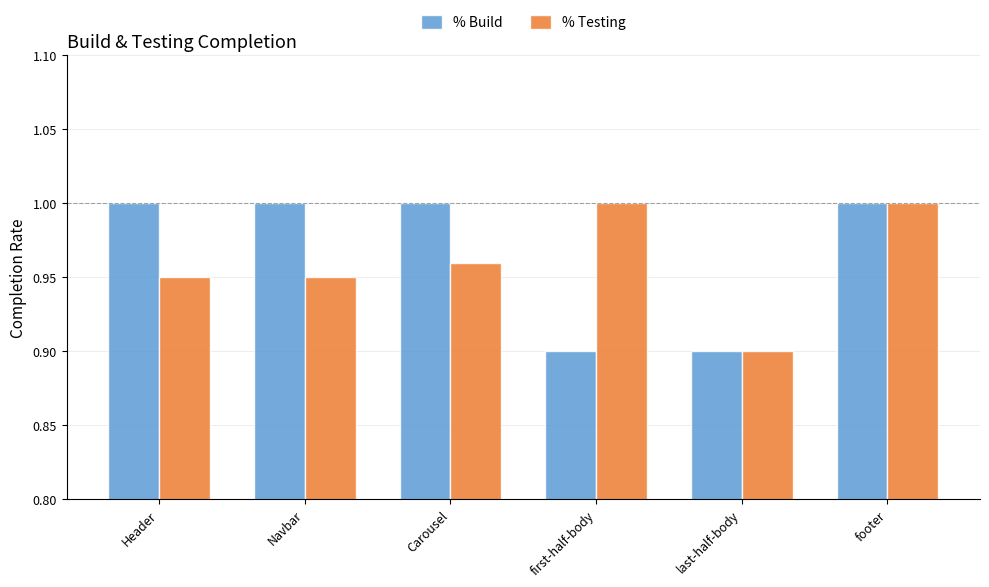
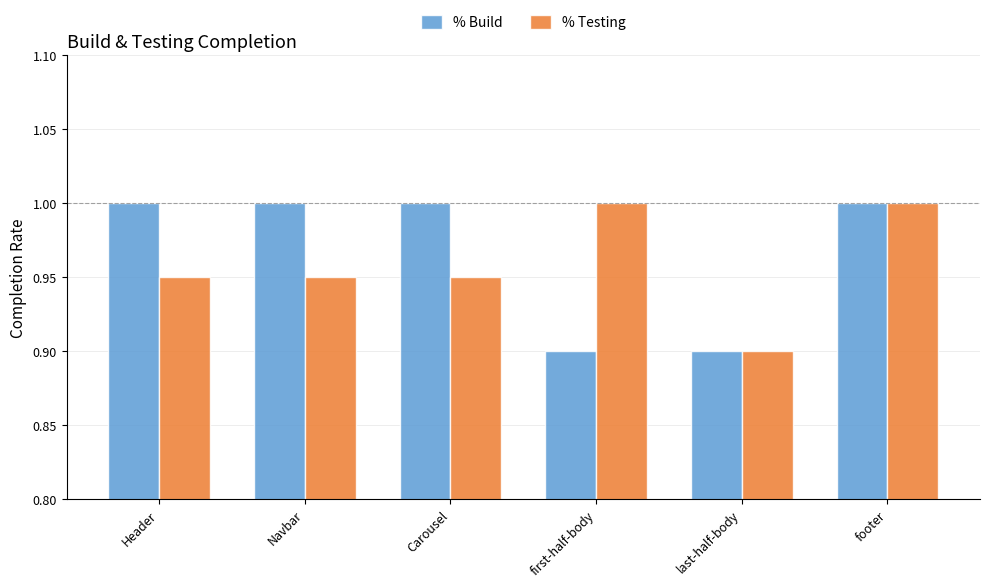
% Testing, Carousel: 0.96 -> 0.95
